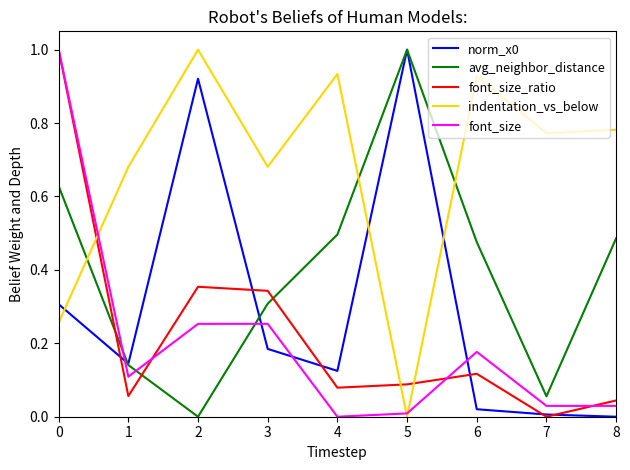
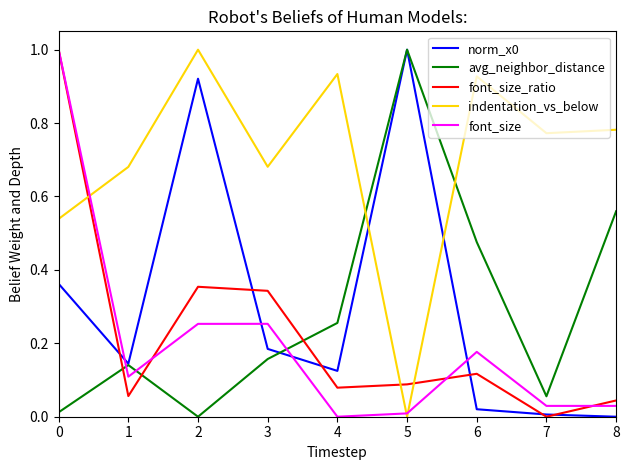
norm_x0, 0: 0.31 -> 0.36
avg_neighbor_distance, 0: 0.63 -> 0.01
indentation_vs_below, 0: 0.26 -> 0.54
avg_neighbor_distance, 3: 0.31 -> 0.16
avg_neighbor_distance, 4: 0.50 -> 0.26
avg_neighbor_distance, 8: 0.49 -> 0.56
